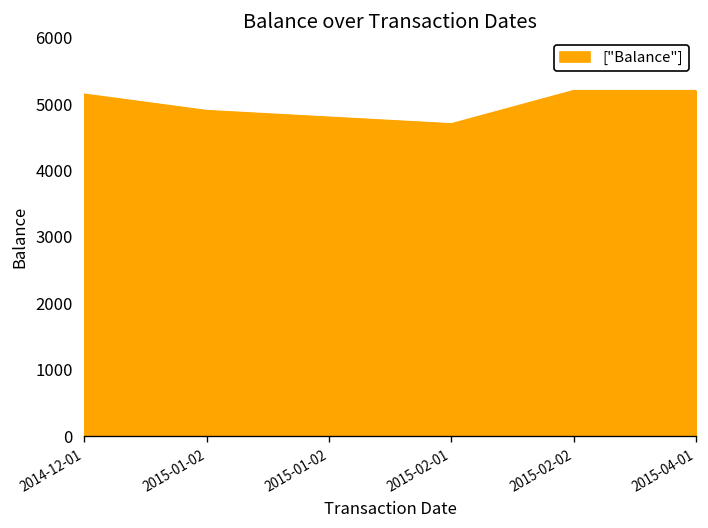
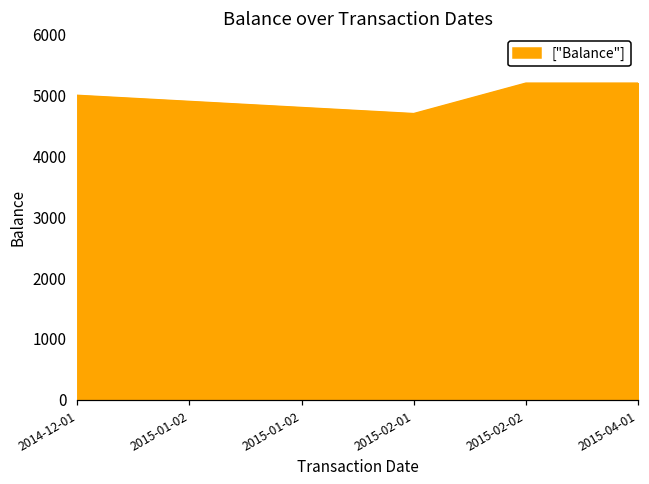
2014-12-01: 5100 -> 5000
